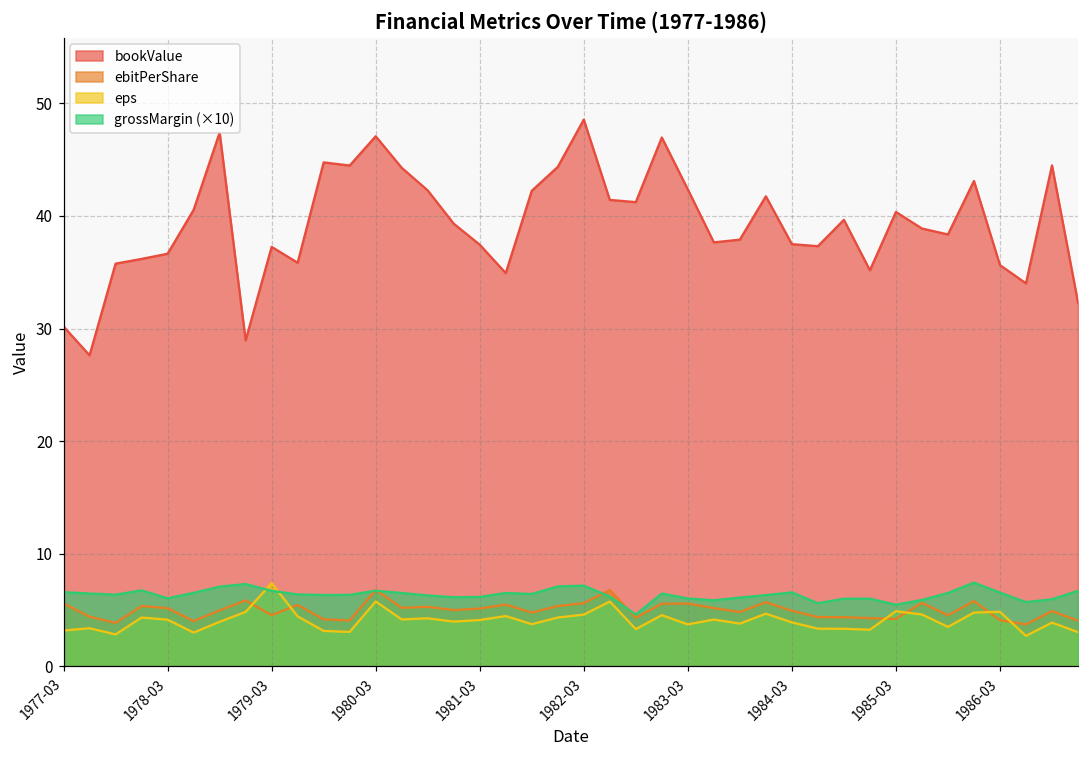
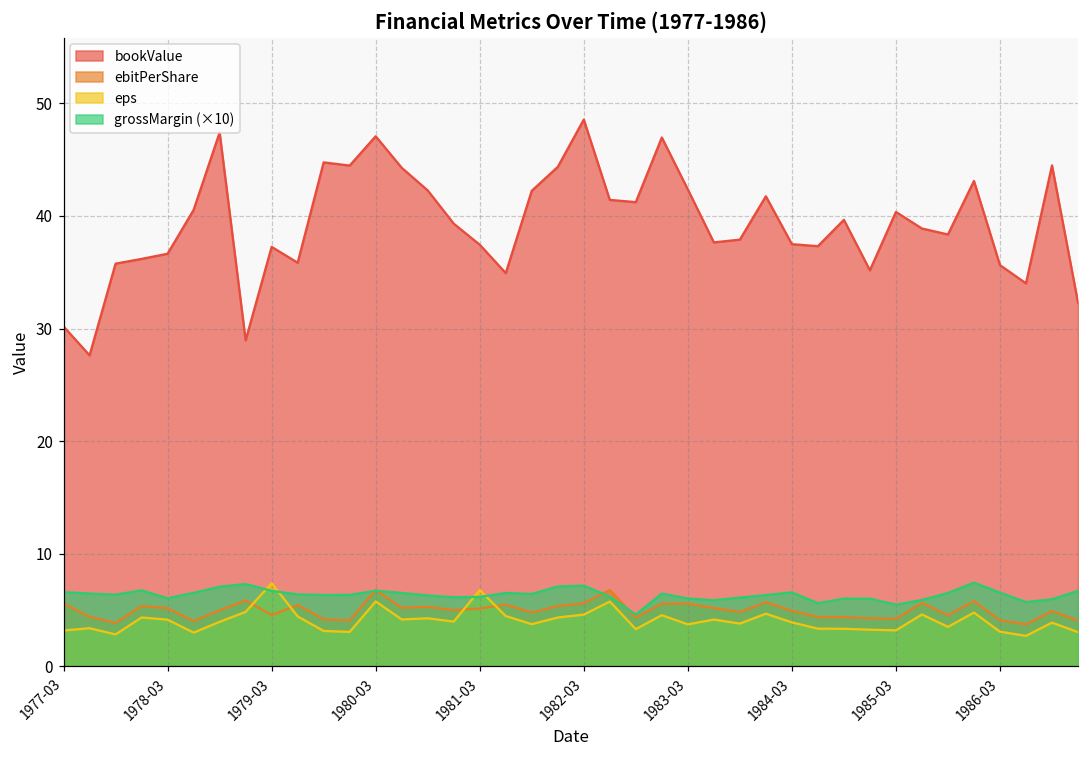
eps, 1981-03: 4.1 -> 6.8
eps, 1985-03: 4.9 -> 3.2
eps, 1986-03: 4.9 -> 3.1
